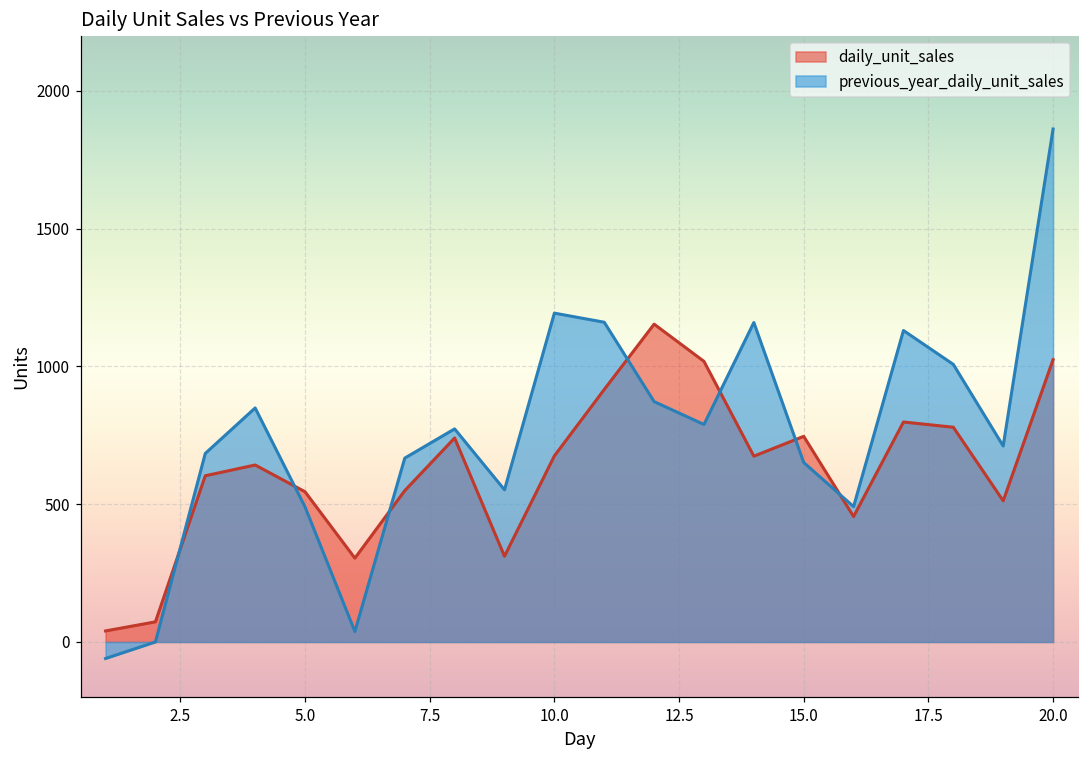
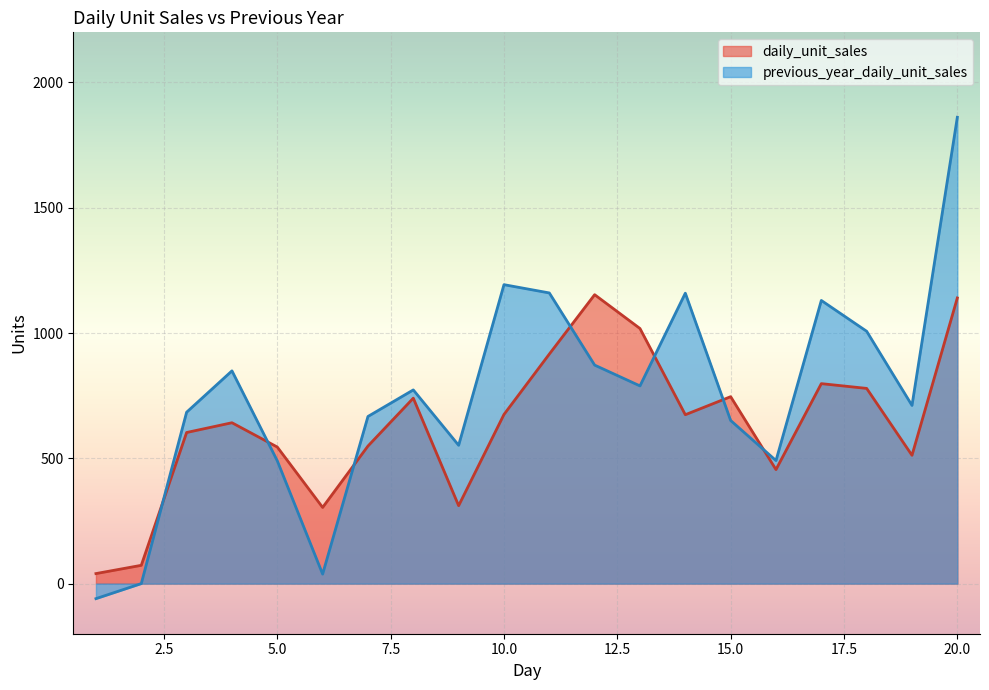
daily_unit_sales, 20.0: 1020 -> 1140
